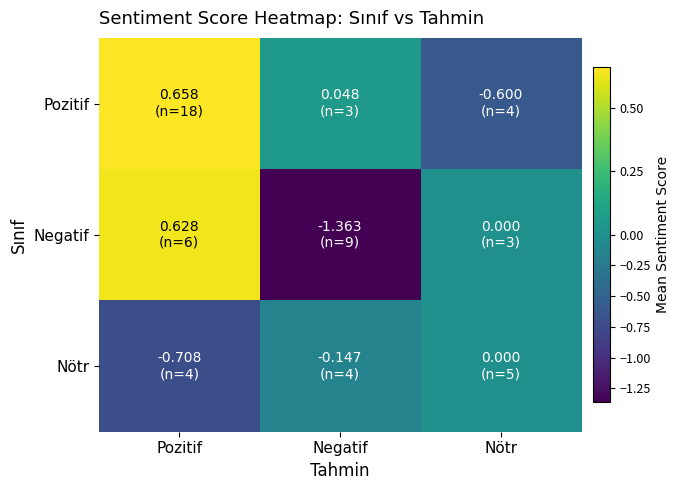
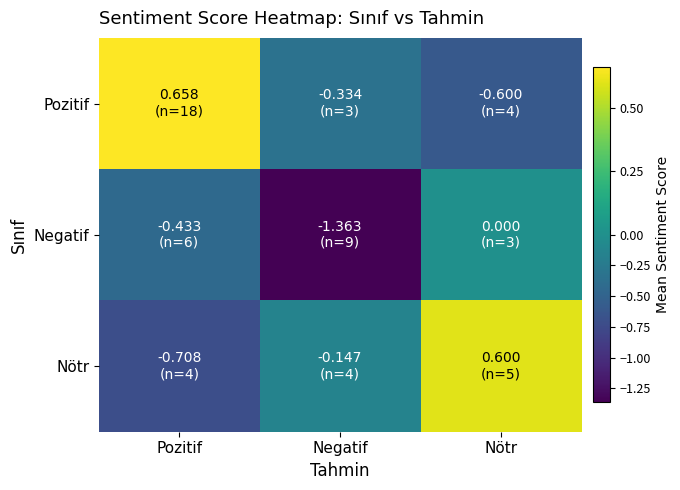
Pozitif, Negatif: 0.048 -> -0.334
Negatif, Pozitif: 0.628 -> -0.433
Nötr, Nötr: 0.000 -> 0.600
